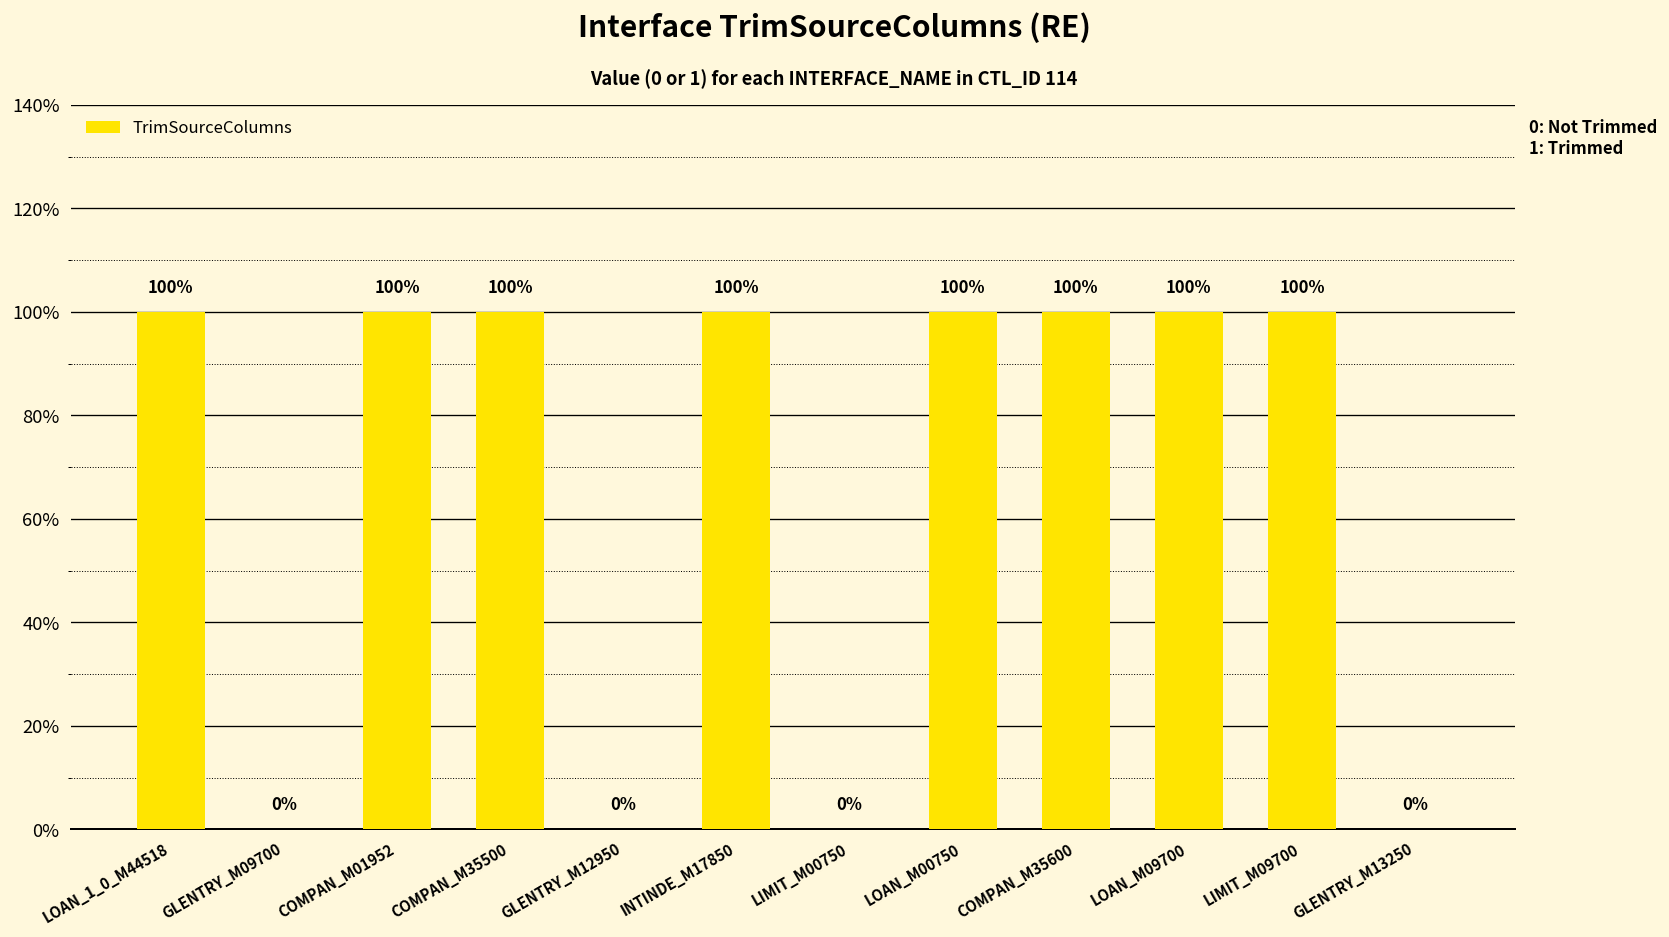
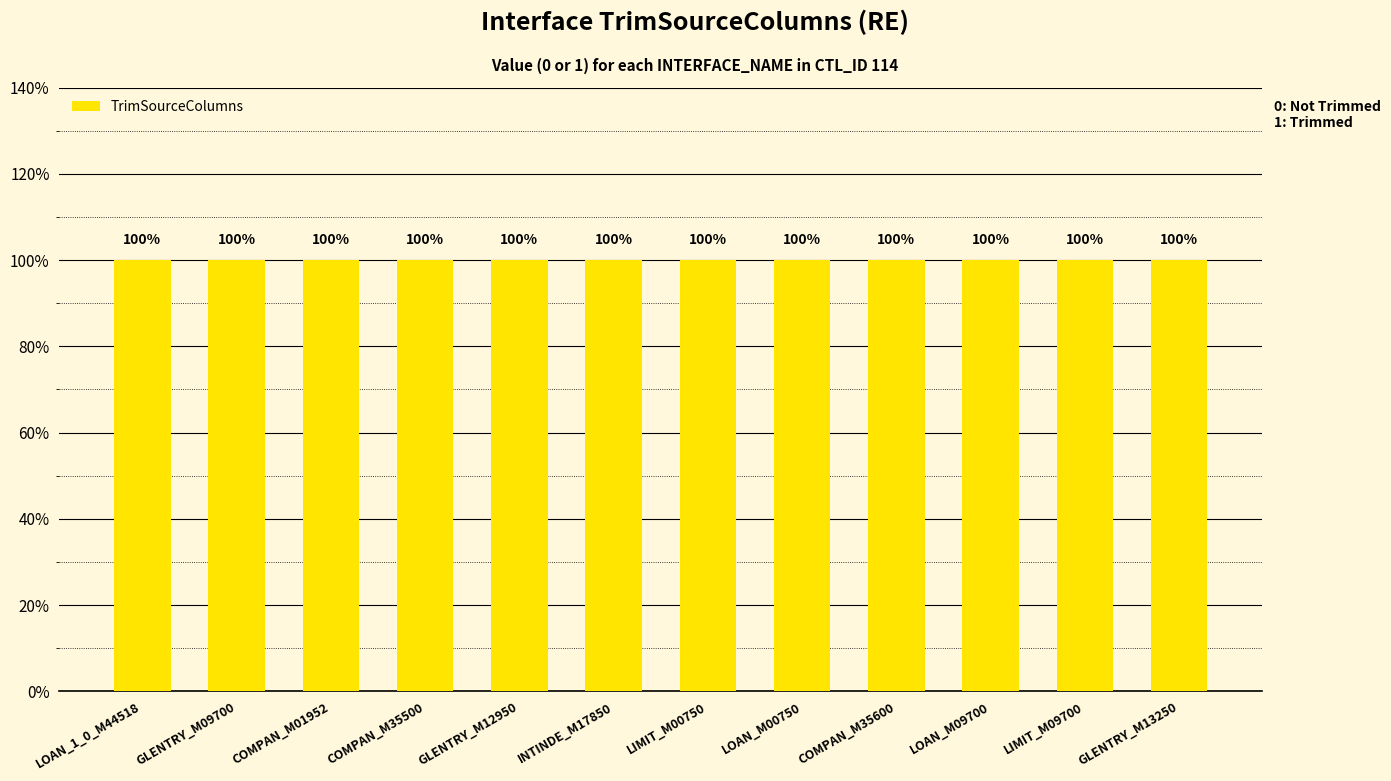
GLENTRY_M09700: 0% -> 100%
GLENTRY_M12950: 0% -> 100%
LIMIT_M00750: 0% -> 100%
GLENTRY_M13250: 0% -> 100%
